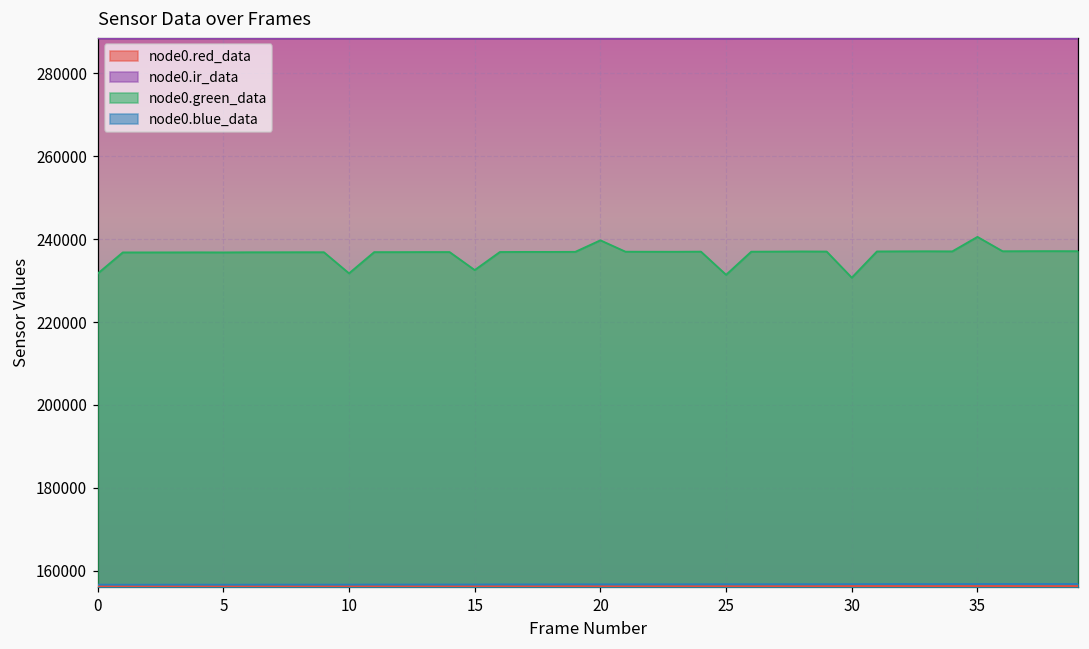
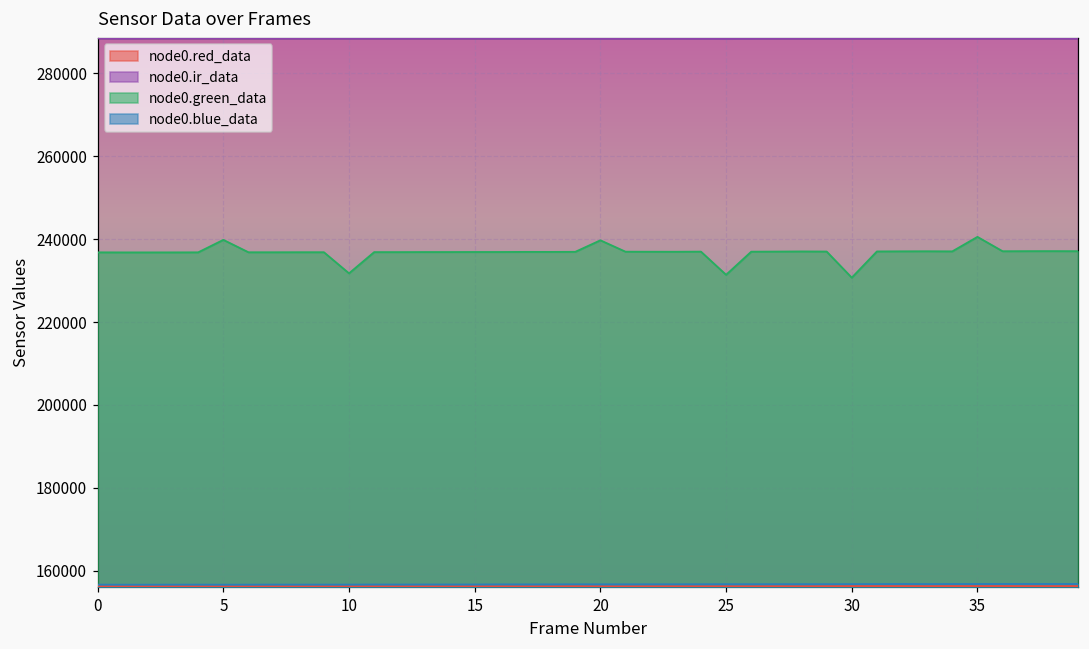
node0.green_data, 0: 232000 -> 237000
node0.green_data, 5: 237000 -> 240000
node0.green_data, 15: 233000 -> 237000
